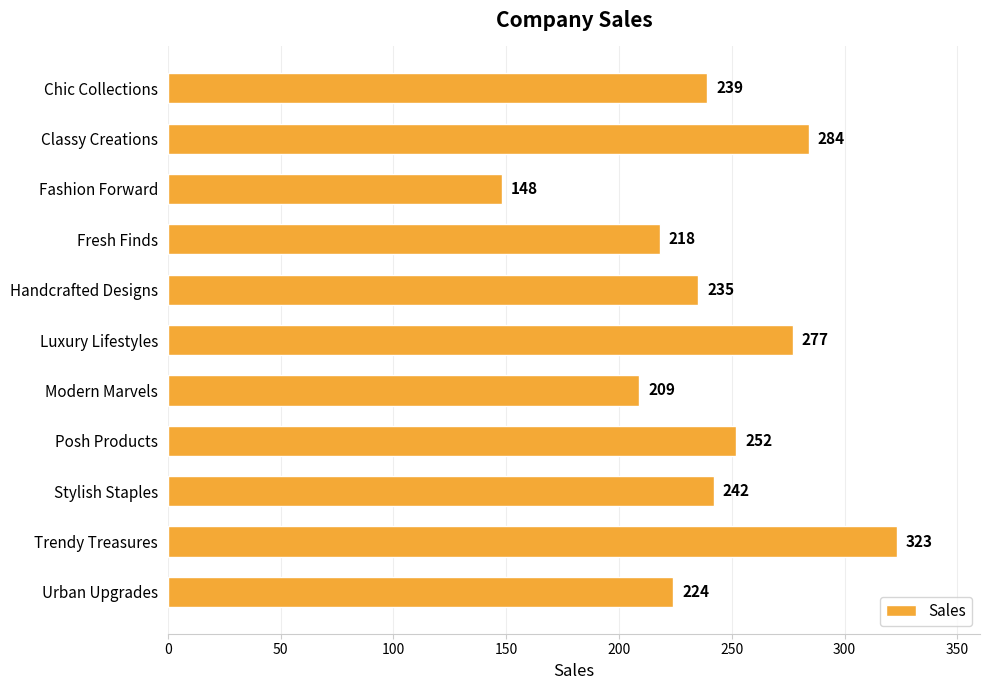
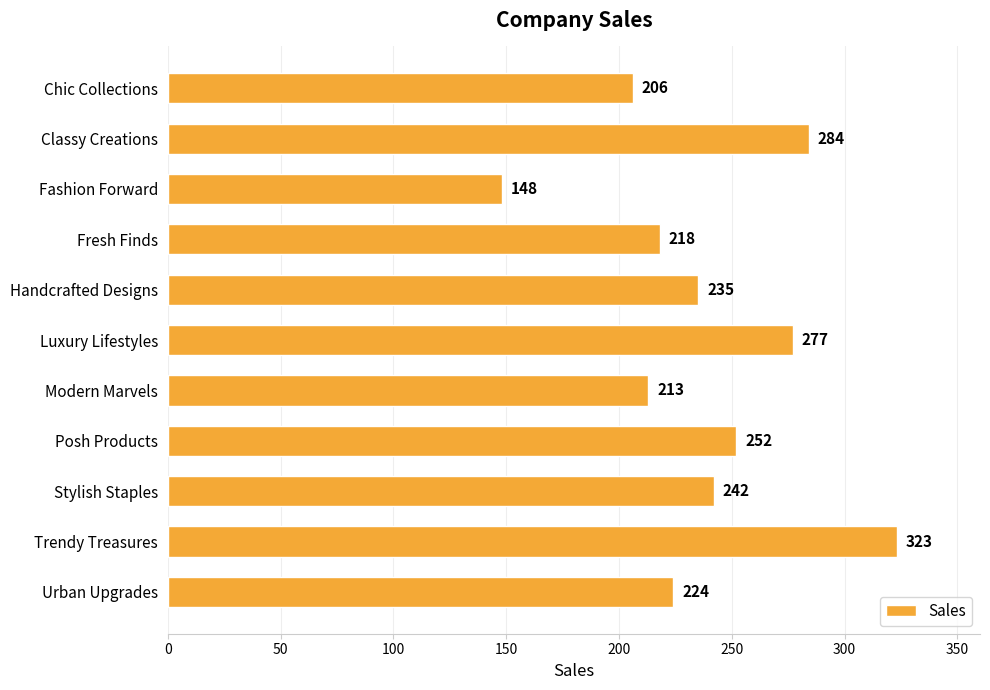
Chic Collections: 239 -> 206
Modern Marvels: 209 -> 213
